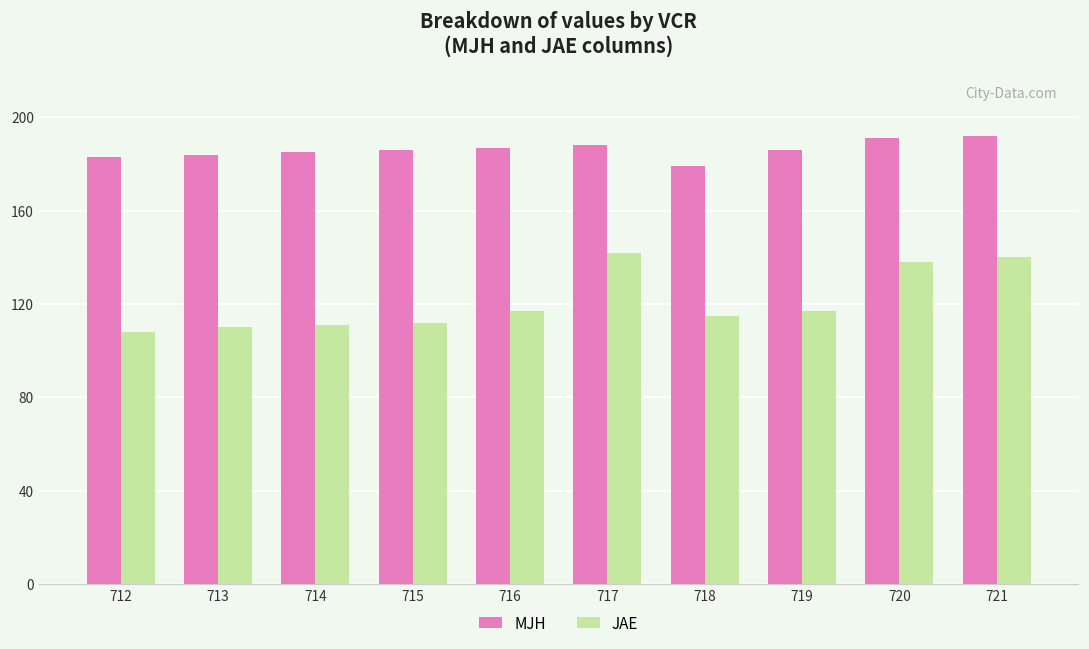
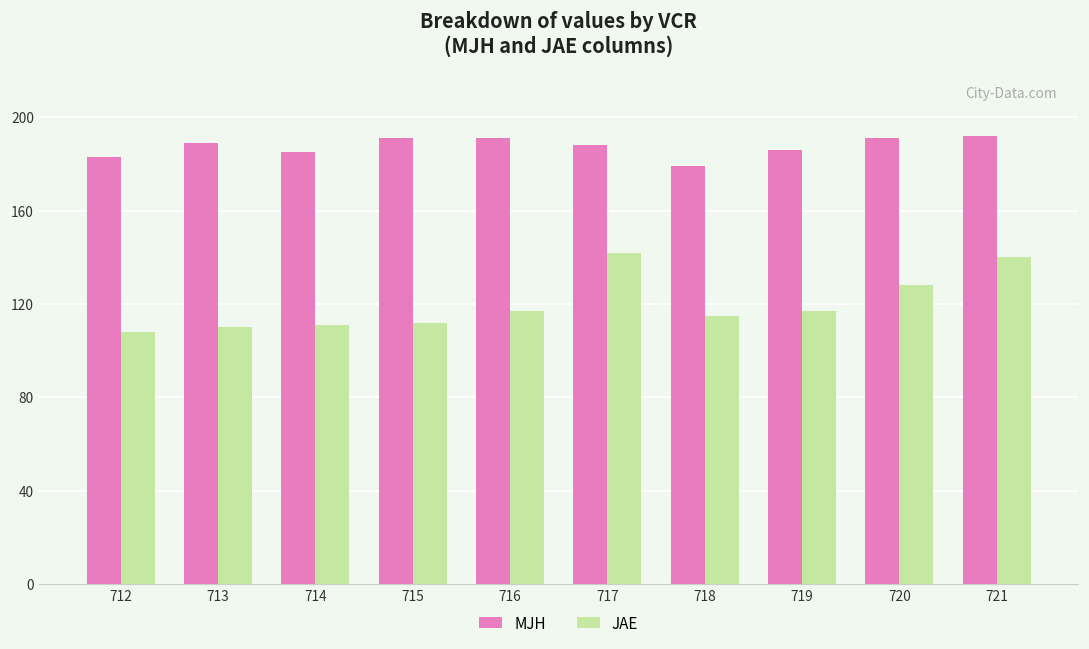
MJH, 713: 184 -> 189
MJH, 715: 186 -> 191
MJH, 716: 187 -> 191
JAE, 720: 138 -> 128
